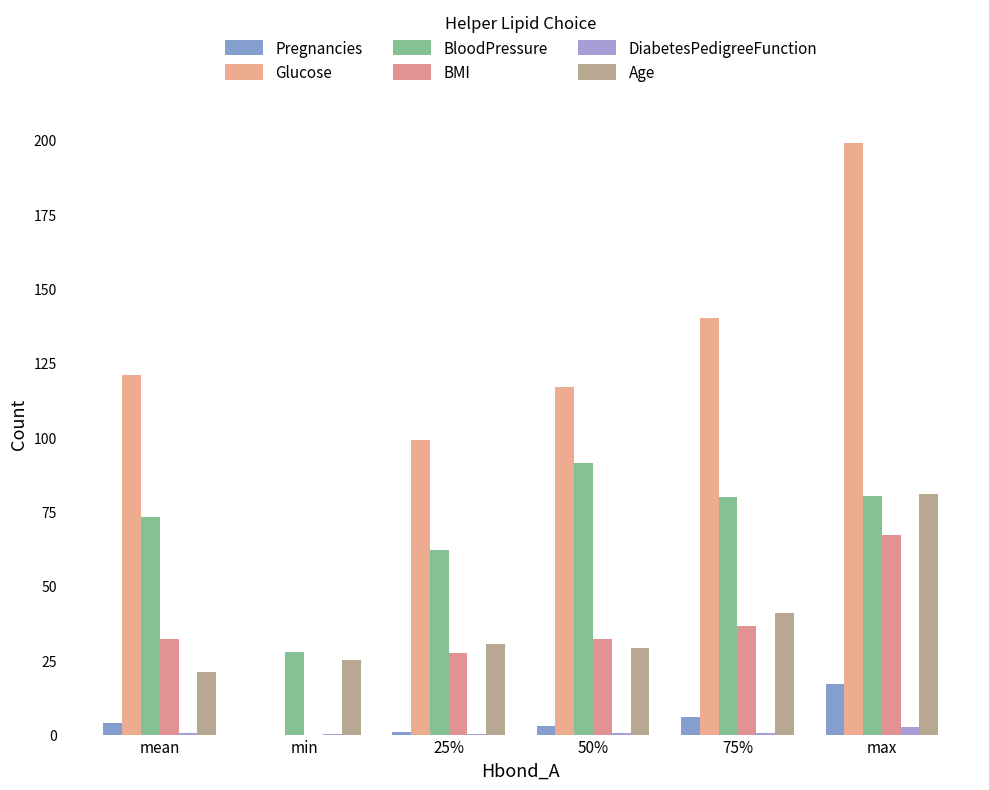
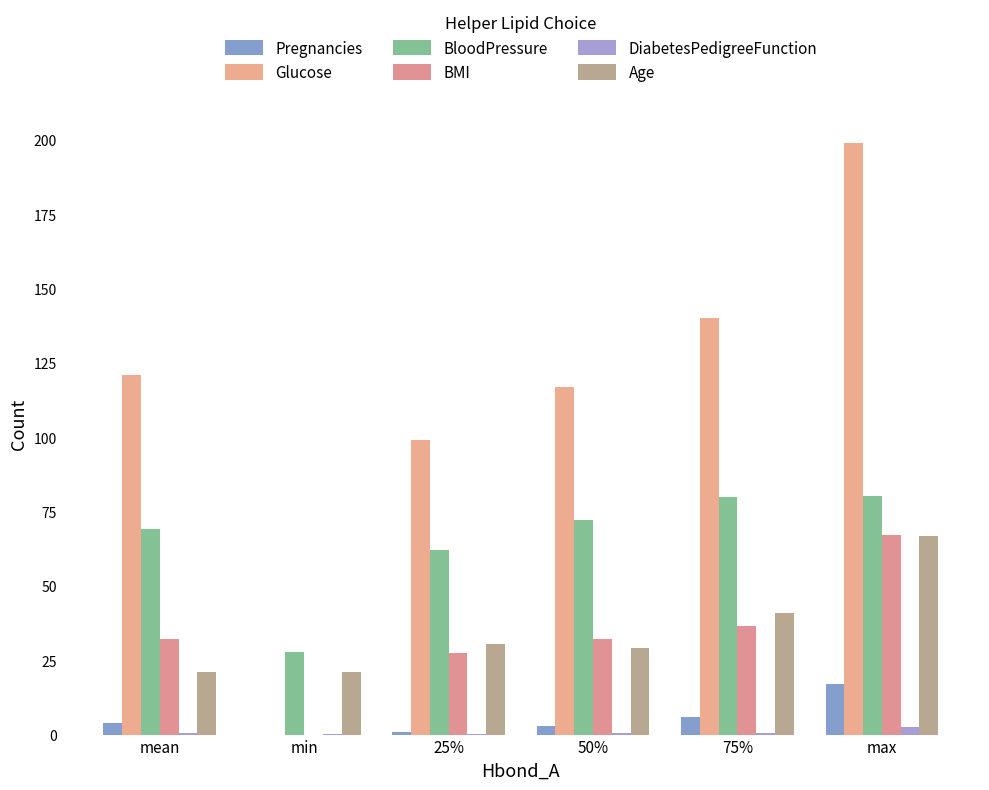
BloodPressure, mean: 73 -> 69
Age, min: 25 -> 21
BloodPressure, 50%: 91 -> 72
Age, max: 81 -> 67
